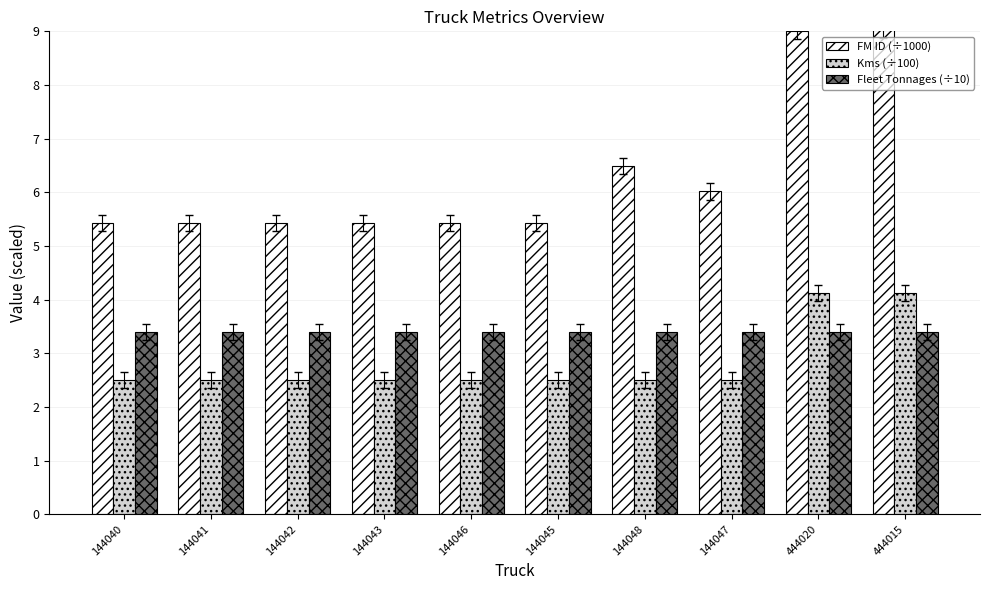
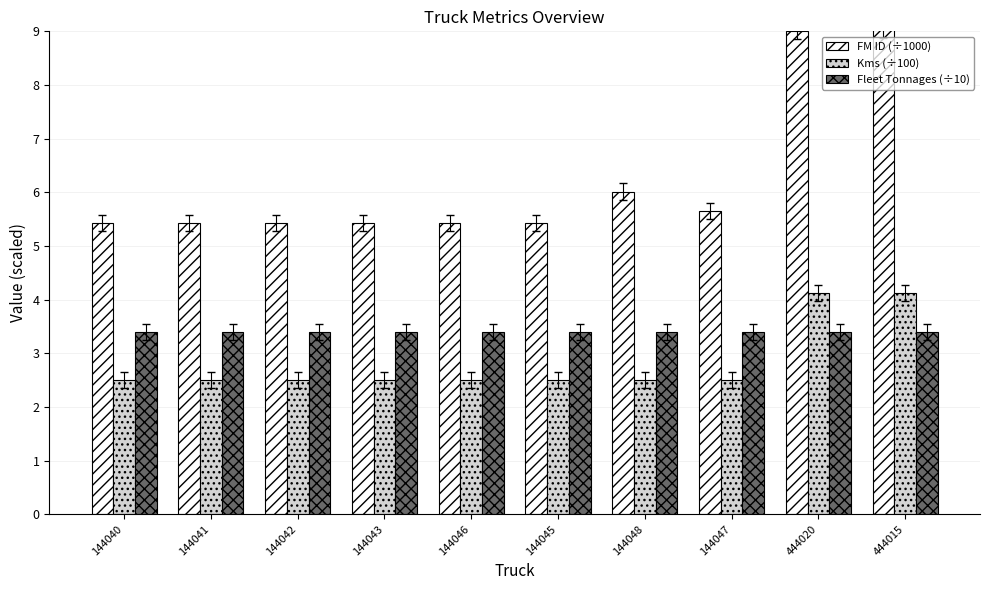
FM ID (÷1000), 144048: 6.5 -> 6.0
FM ID (÷1000), 144047: 6.0 -> 5.7
